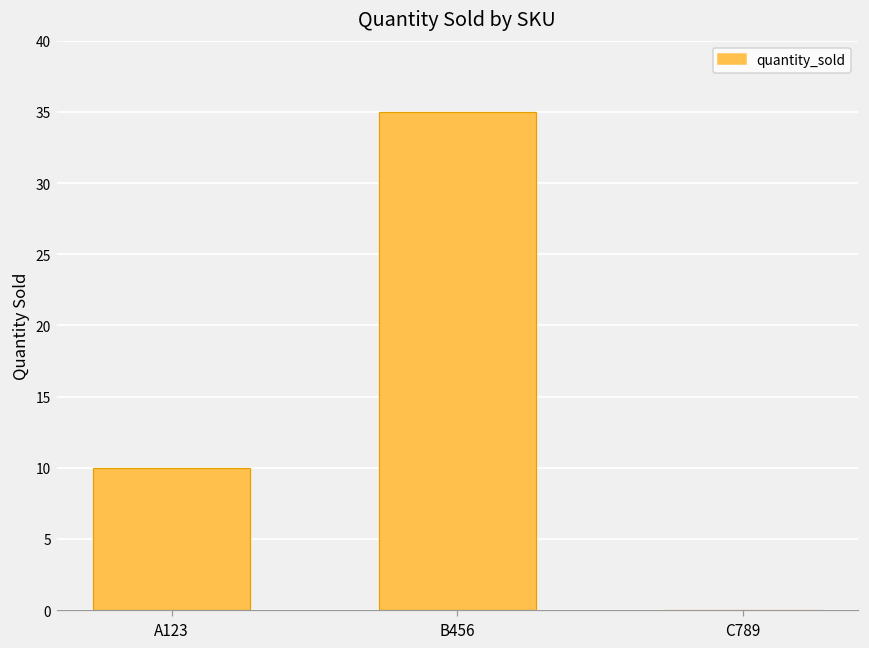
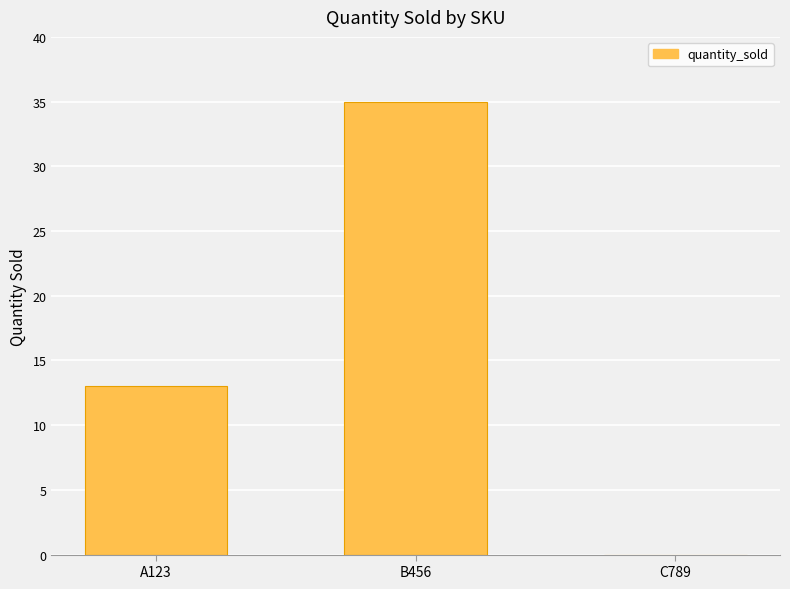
A123: 10 -> 13
